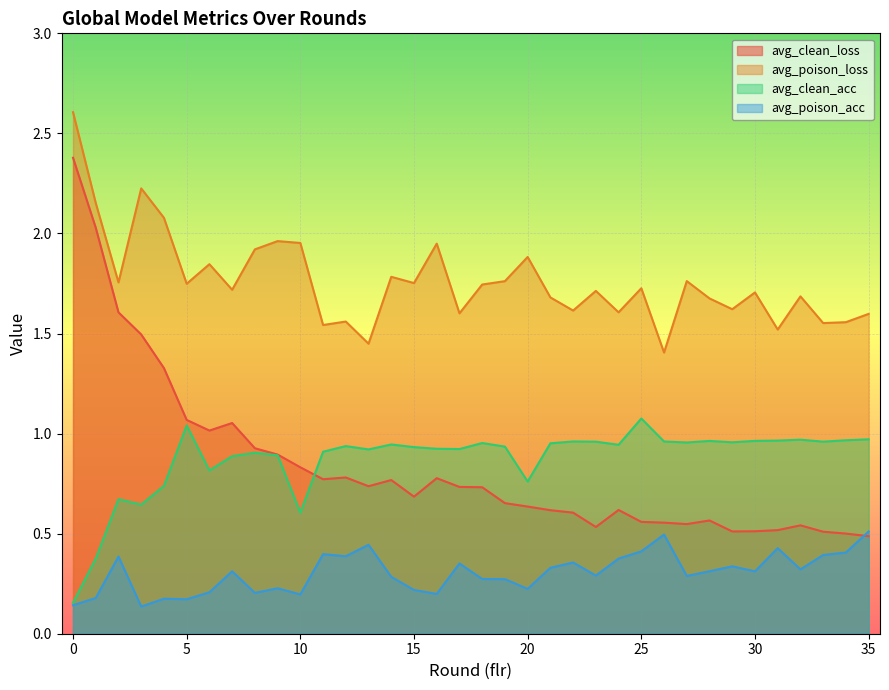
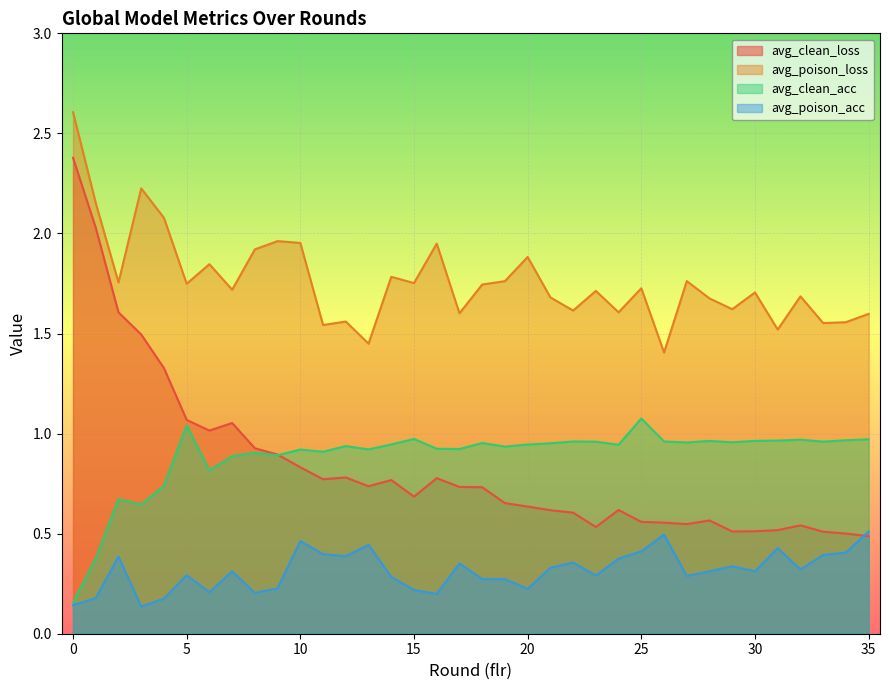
avg_poison_acc, 5: 0.17 -> 0.29
avg_clean_acc, 10: 0.60 -> 0.92
avg_poison_acc, 10: 0.20 -> 0.46
avg_clean_acc, 15: 0.93 -> 0.97
avg_clean_acc, 20: 0.76 -> 0.95
